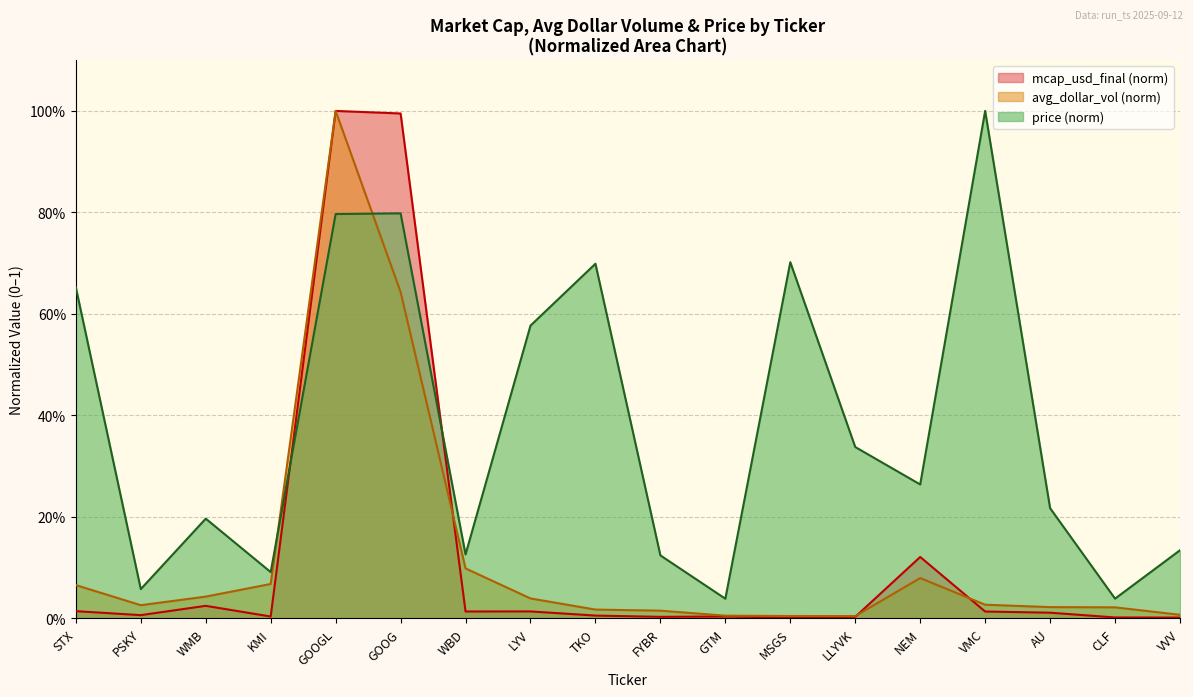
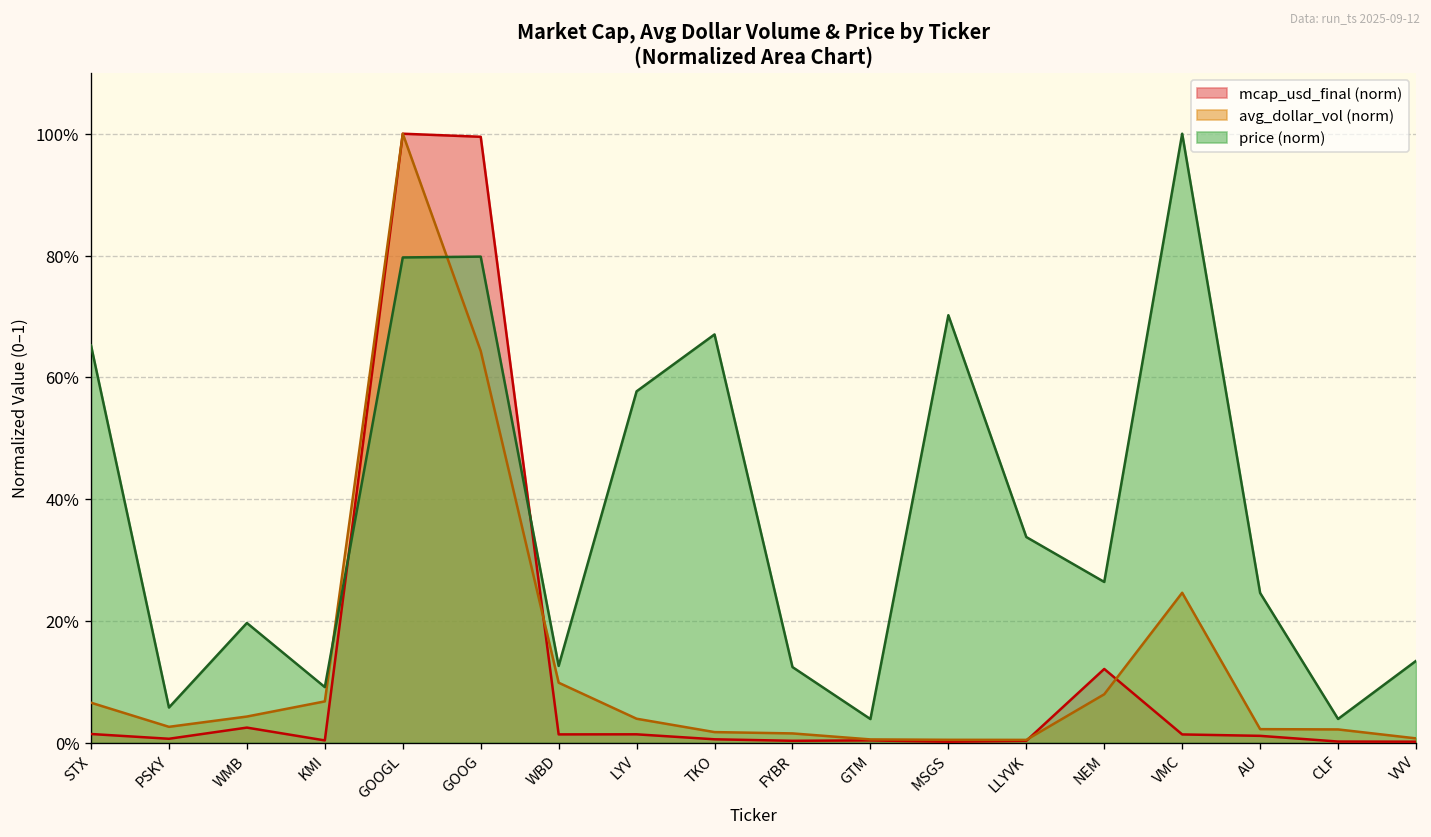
price (norm), TKO: 70% -> 67%
avg_dollar_vol (norm), VMC: 3% -> 25%
price (norm), AU: 22% -> 25%
